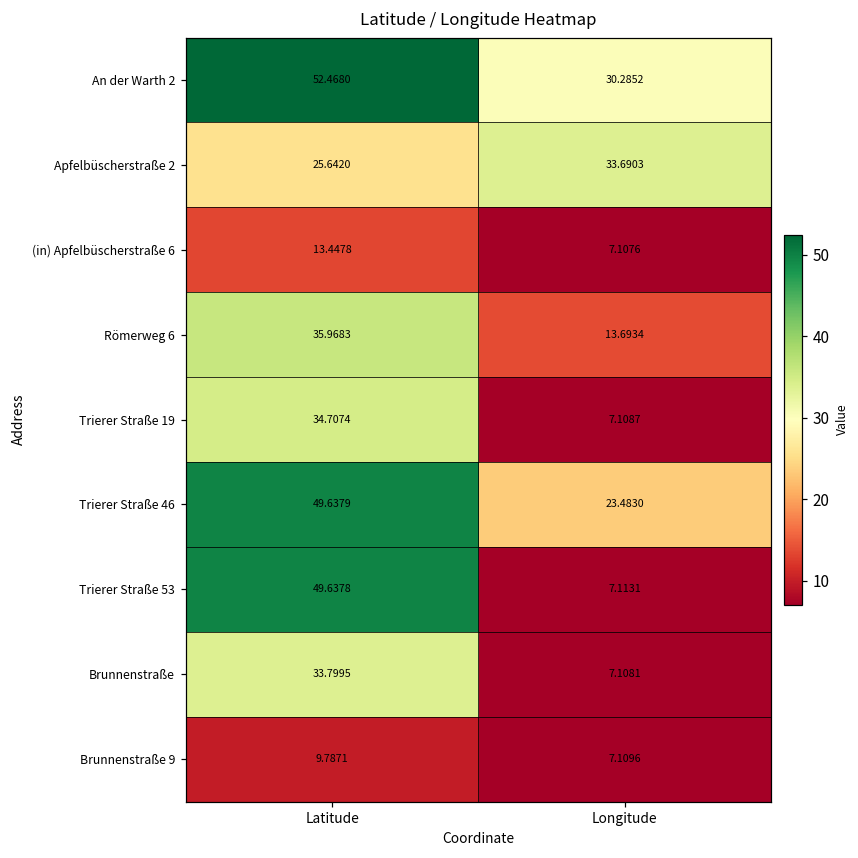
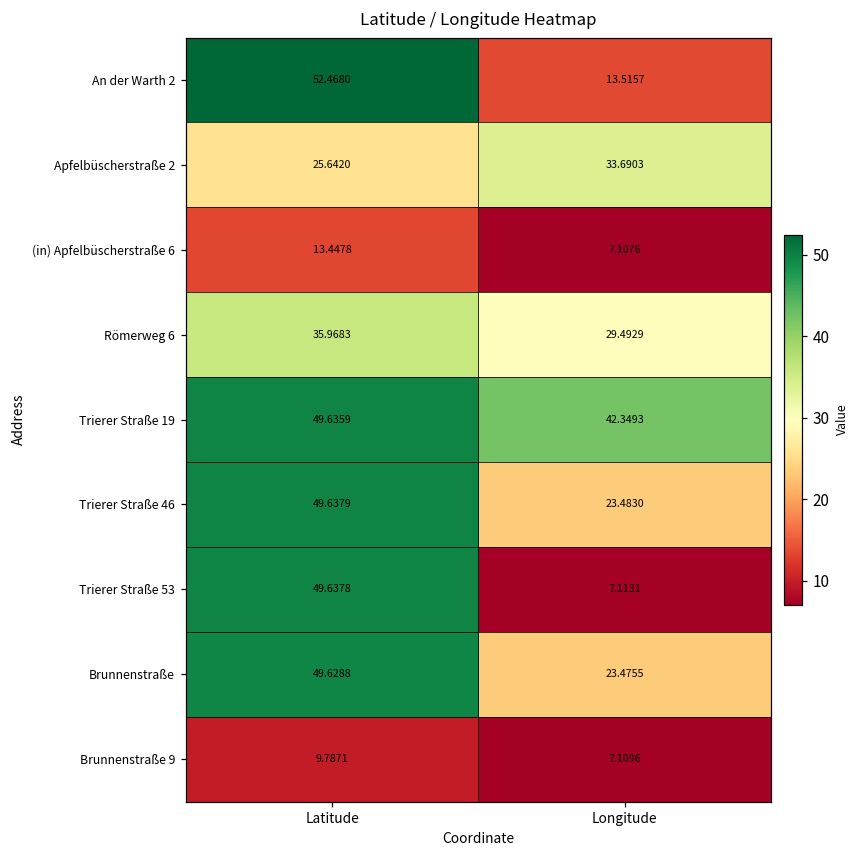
An der Warth 2, Longitude: 30.2852 -> 13.5157
Römerweg 6, Longitude: 13.6934 -> 29.4929
Trierer Straße 19, Latitude: 34.7074 -> 49.6359
Trierer Straße 19, Longitude: 7.1087 -> 42.3493
Brunnenstraße, Latitude: 33.7995 -> 49.6288
Brunnenstraße, Longitude: 7.1081 -> 23.4755
